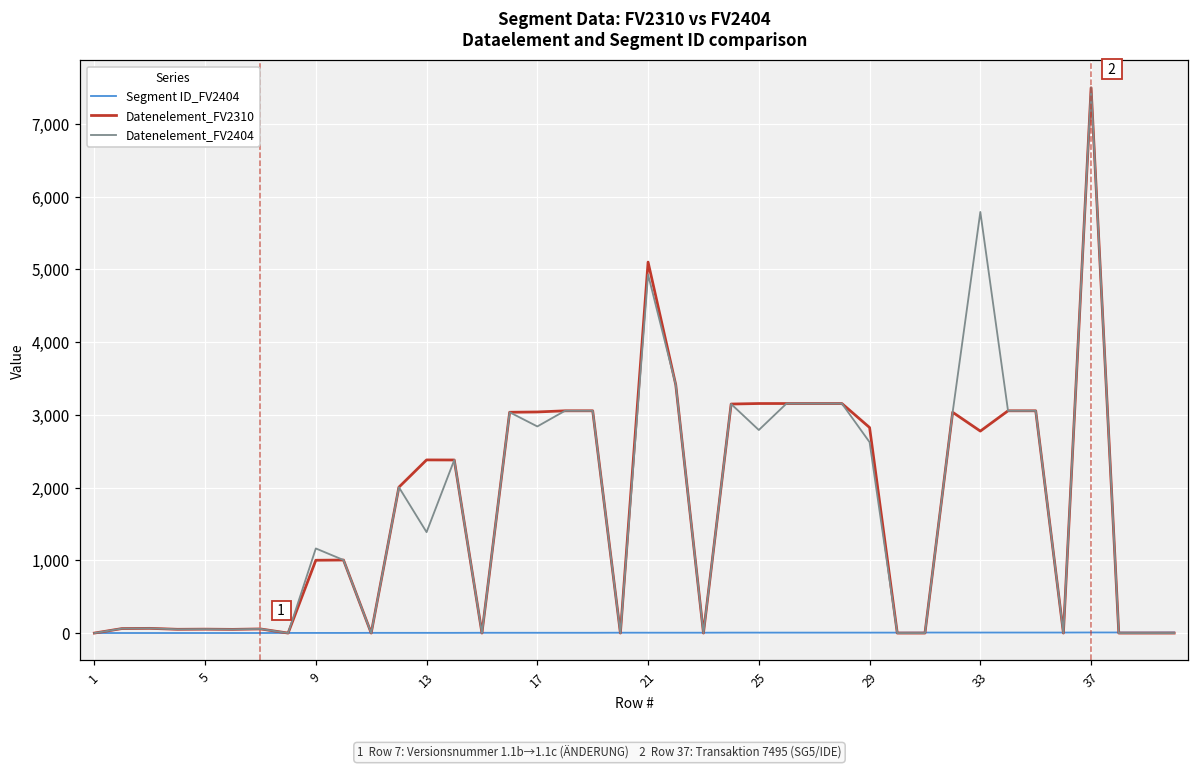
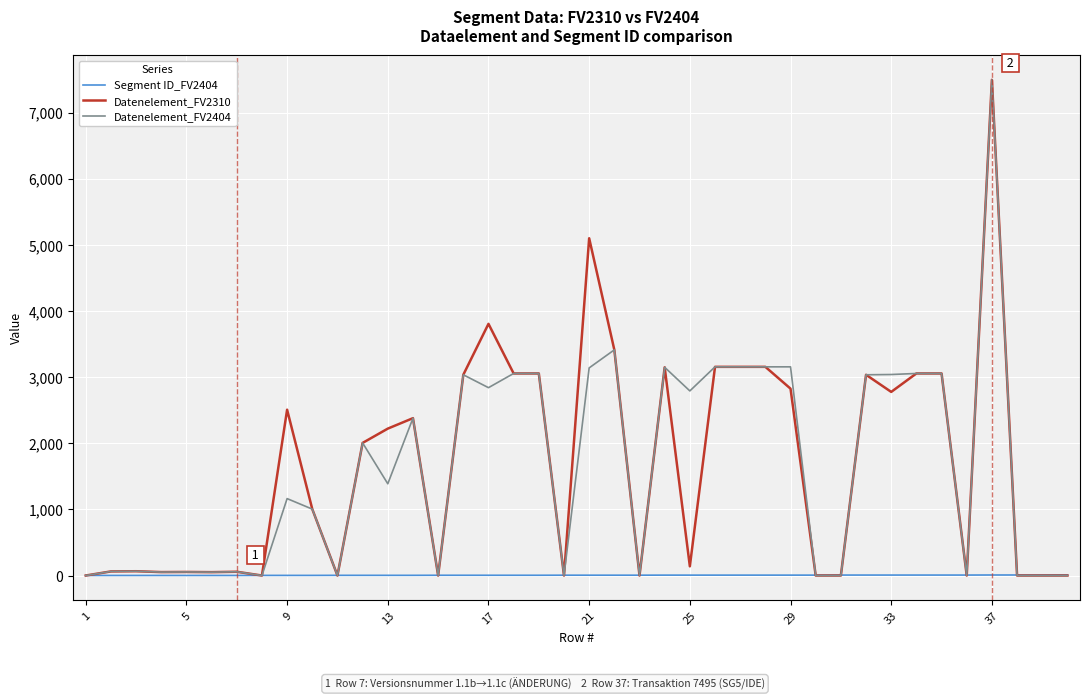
Datenelement_FV2310, 9: 1,000 -> 2,500
Datenelement_FV2310, 13: 2,400 -> 2,200
Datenelement_FV2310, 17: 3,000 -> 3,800
Datenelement_FV2404, 21: 4,900 -> 3,100
Datenelement_FV2310, 25: 3,200 -> 100
Datenelement_FV2404, 29: 2,600 -> 3,200
Datenelement_FV2404, 33: 5,800 -> 3,000
